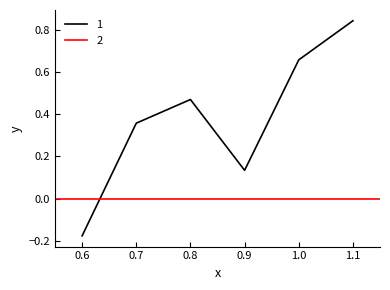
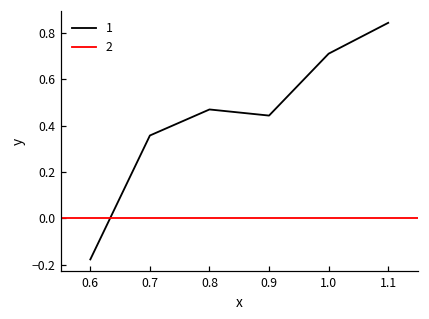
0.9: 0.13 -> 0.44
1.0: 0.66 -> 0.71
